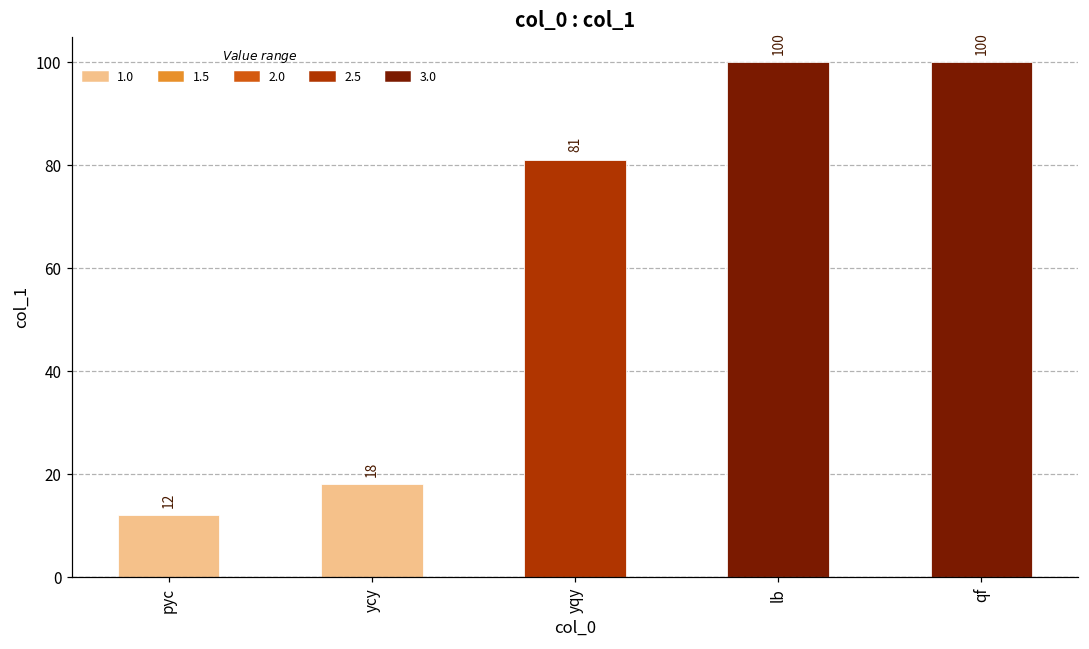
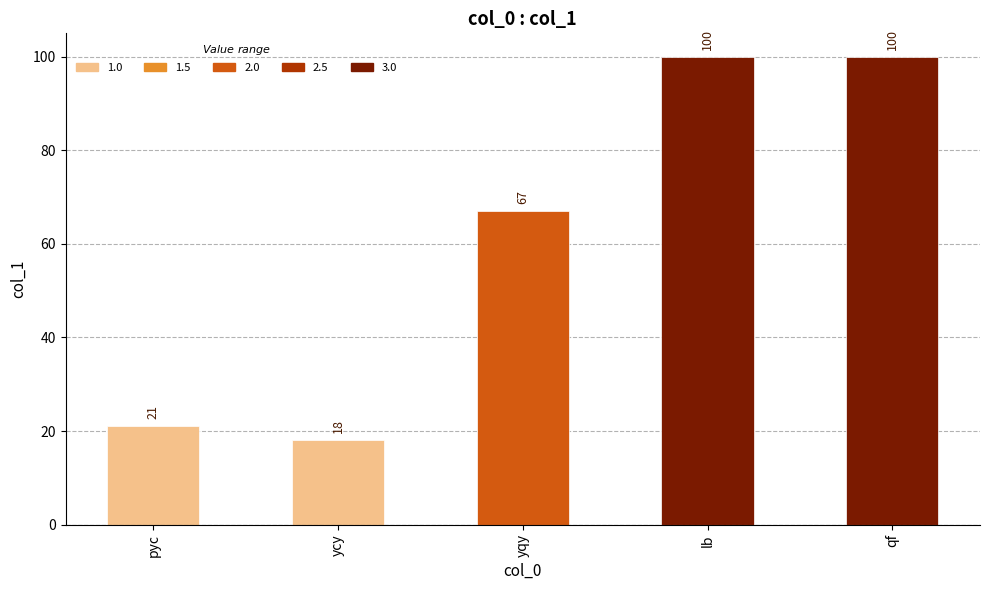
pyc: 12 -> 21
yqy: 81 -> 67
